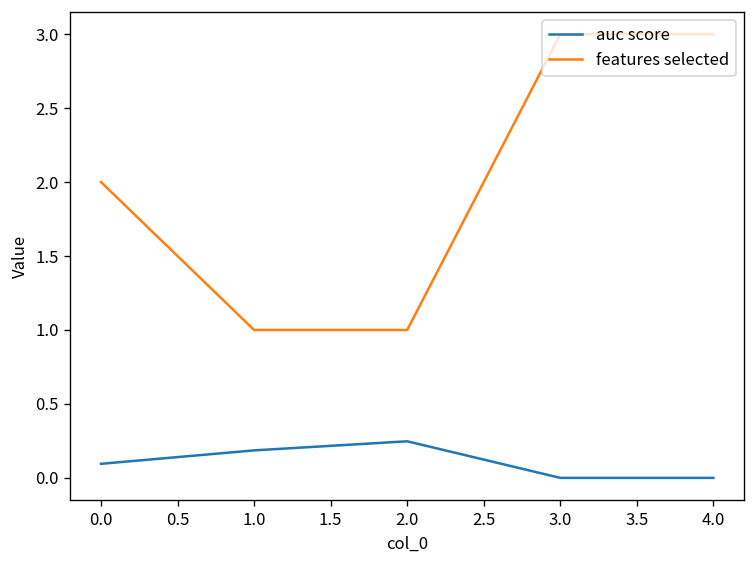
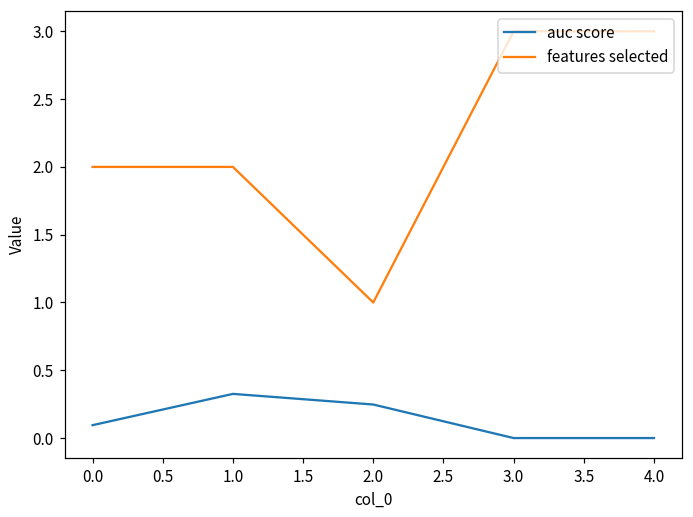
auc score, 1.0: 0.19 -> 0.33
features selected, 1.0: 1 -> 2
